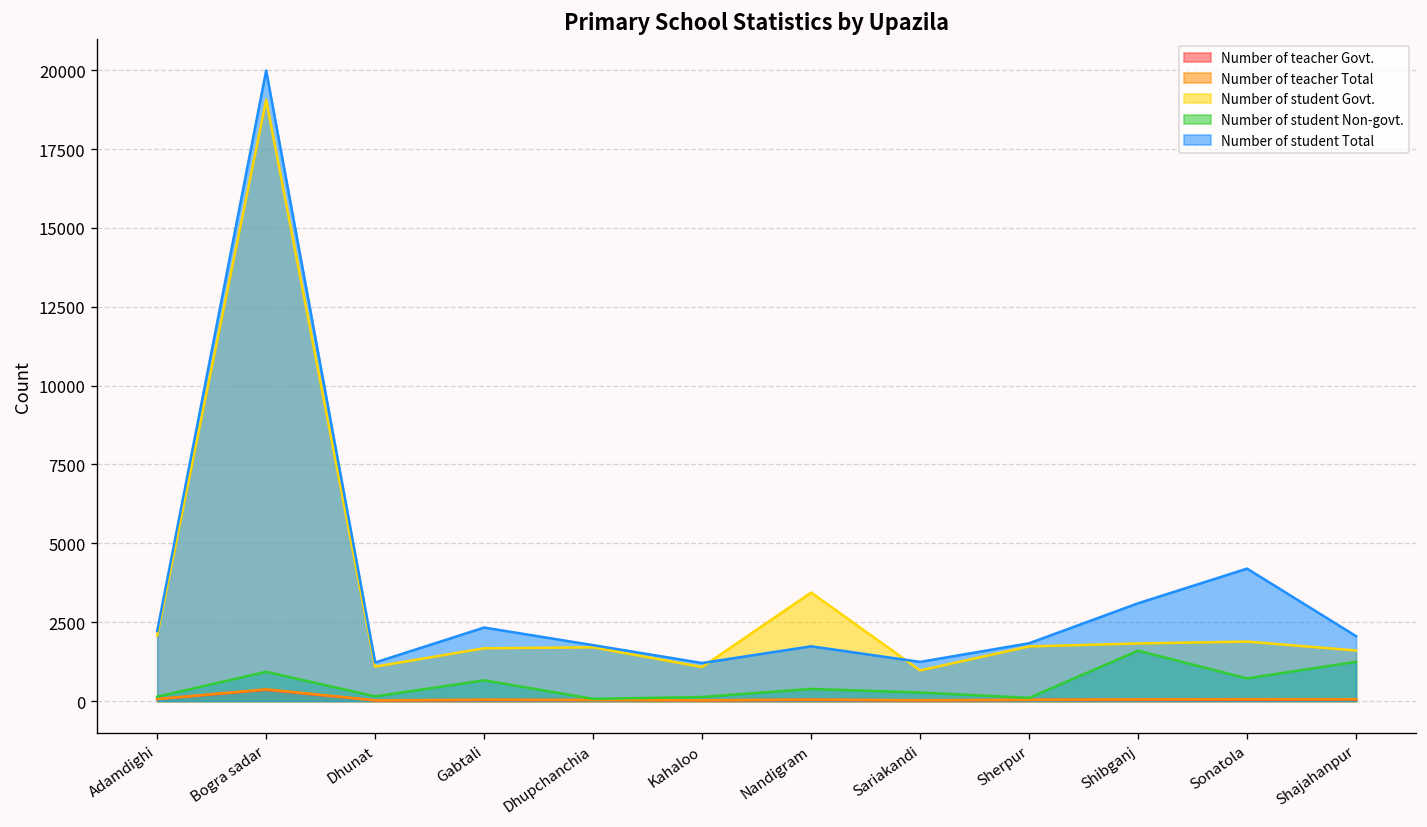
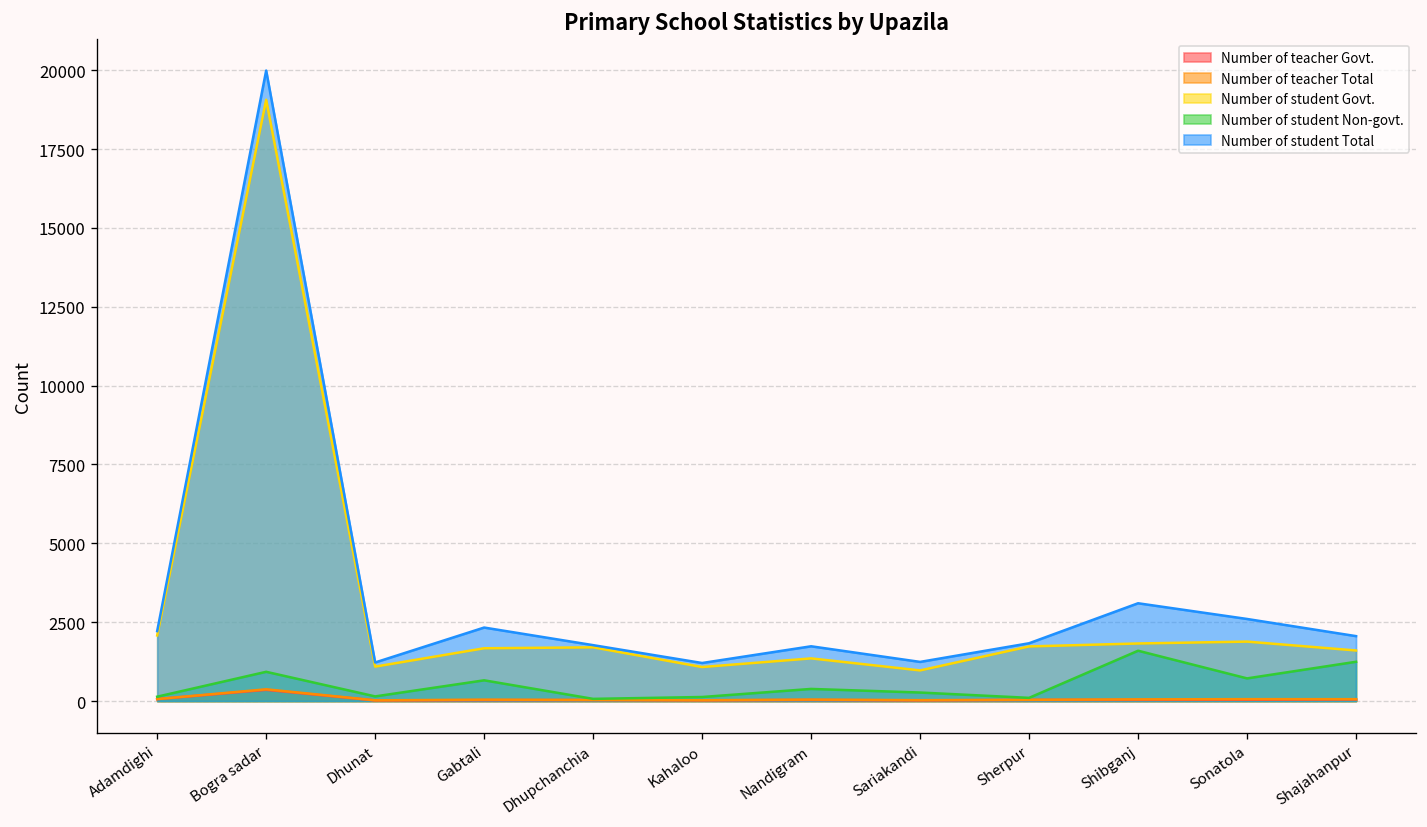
Number of student Govt., Nandigram: 3400 -> 1400
Number of student Total, Sonatola: 4200 -> 2600
